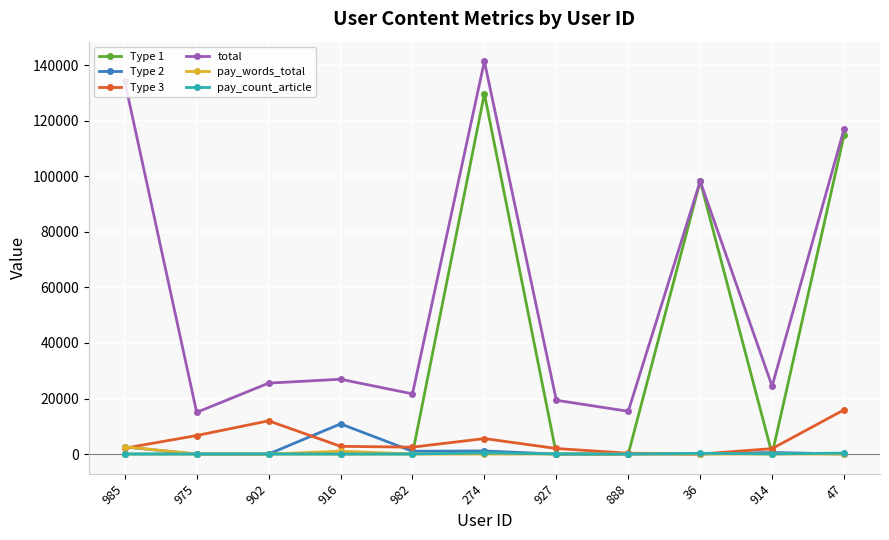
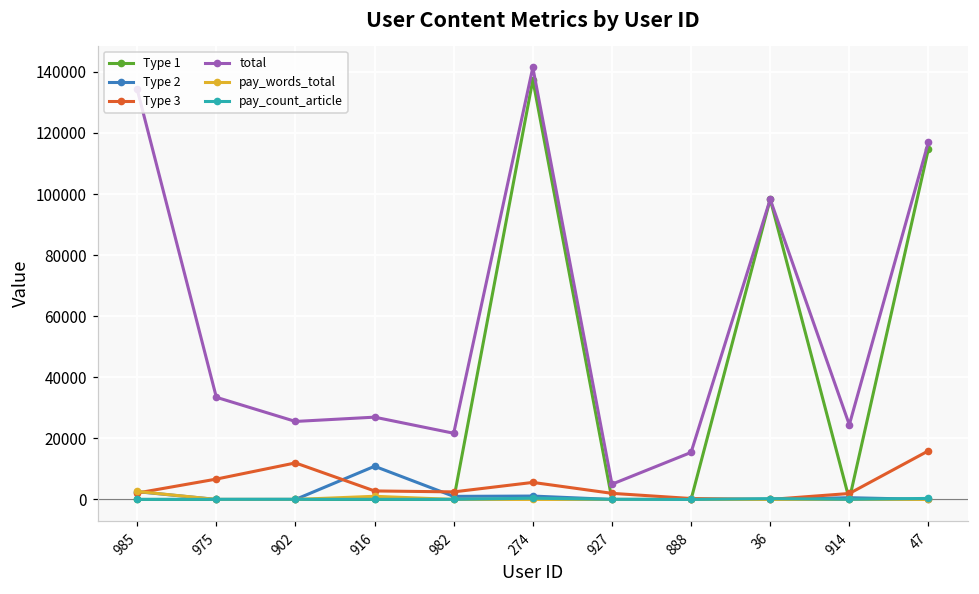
total, 975: 15000 -> 33000
Type 1, 274: 130000 -> 137000
total, 927: 19000 -> 5000
